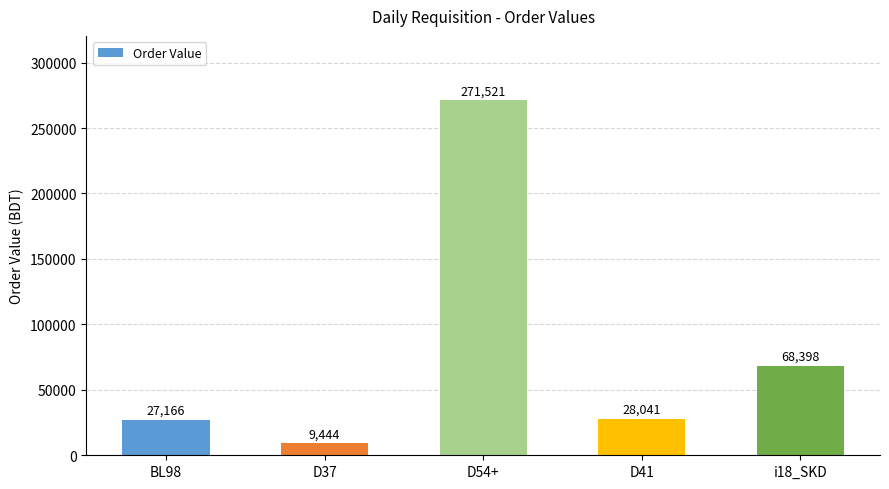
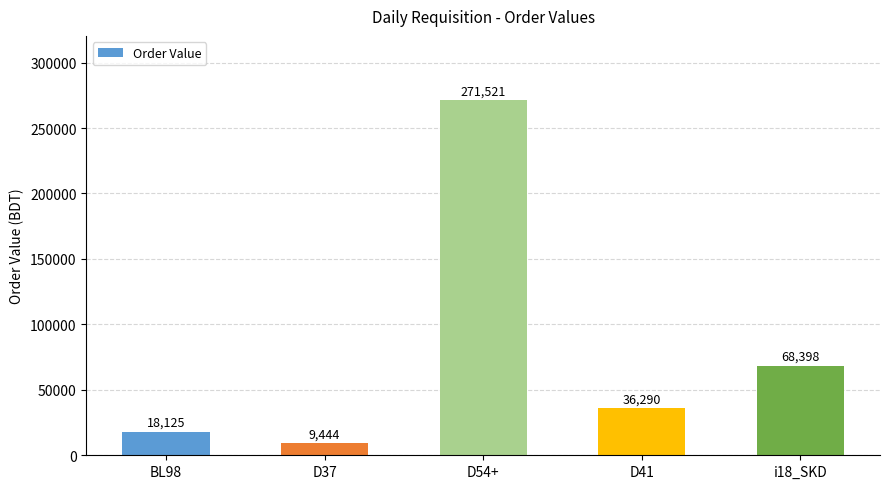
BL98: 27,166 -> 18,125
D41: 28,041 -> 36,290
